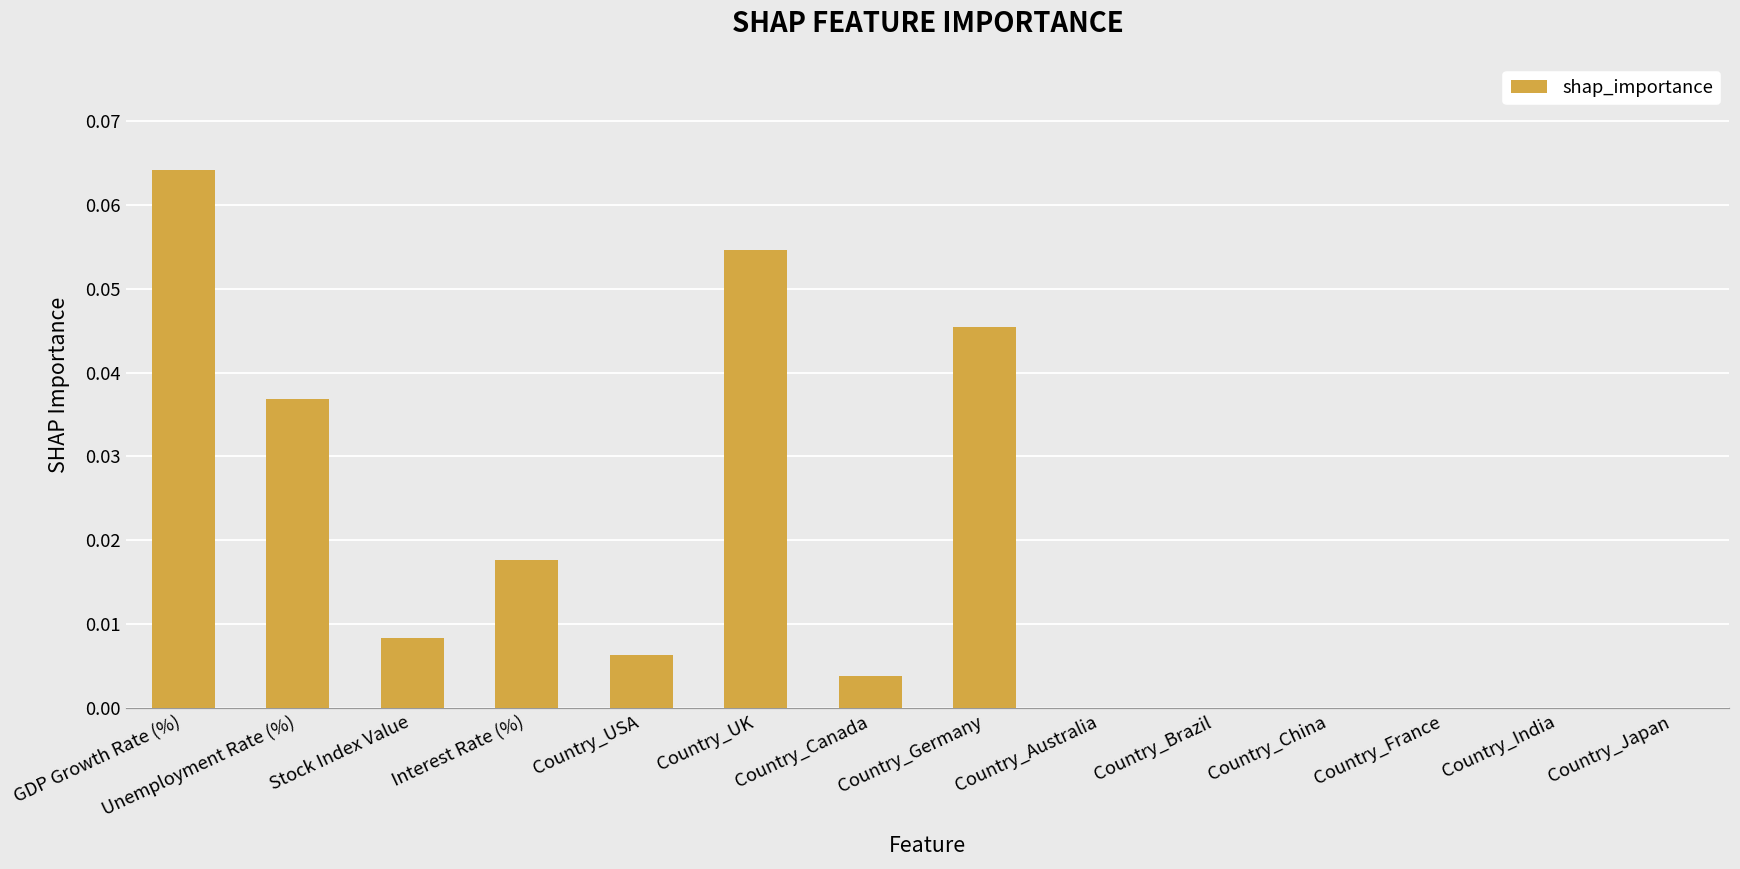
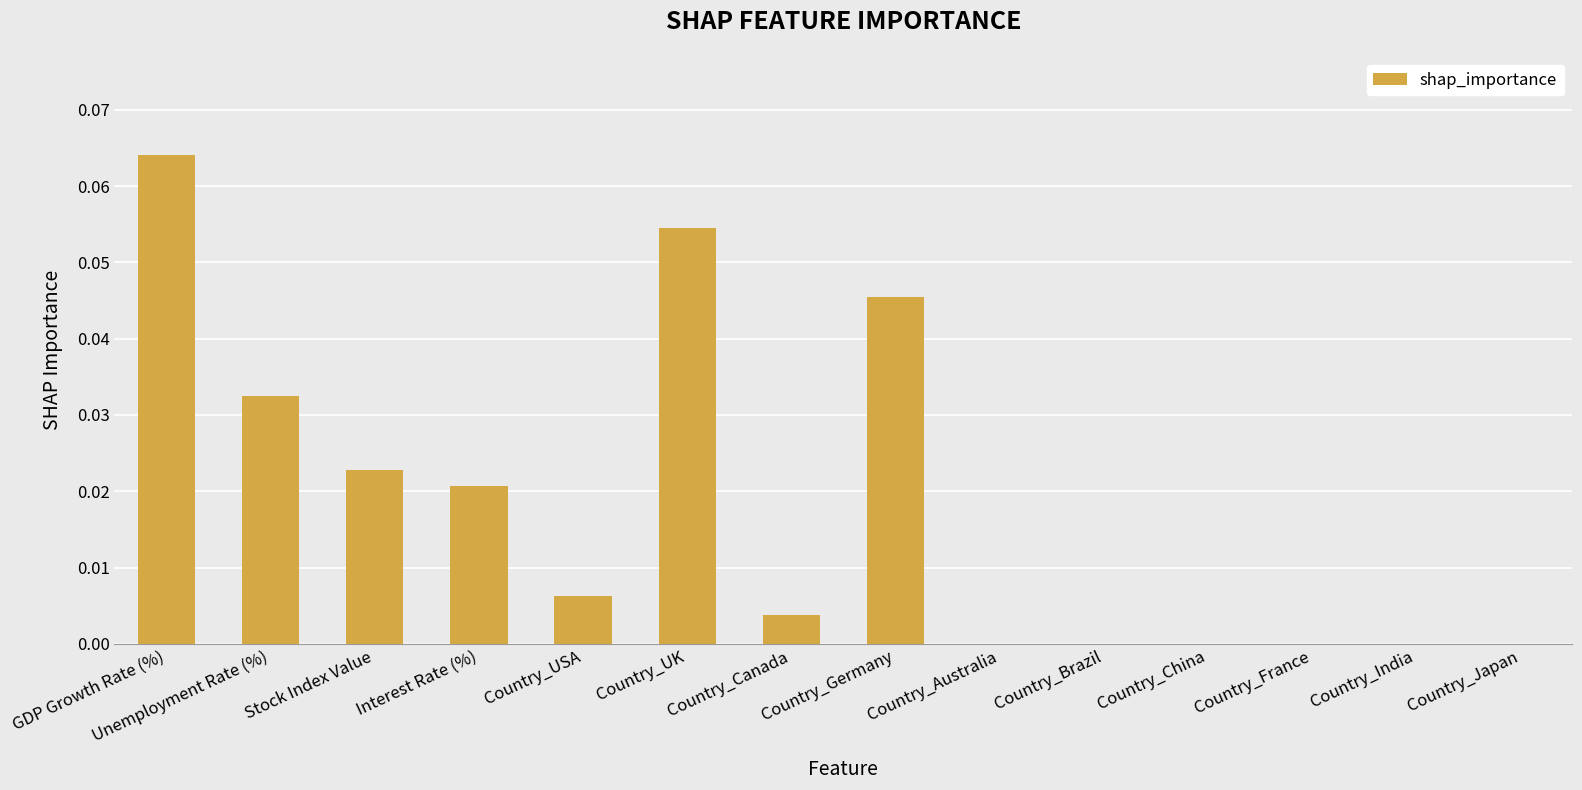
Unemployment Rate (%): 0.037 -> 0.033
Stock Index Value: 0.008 -> 0.023
Interest Rate (%): 0.018 -> 0.021
